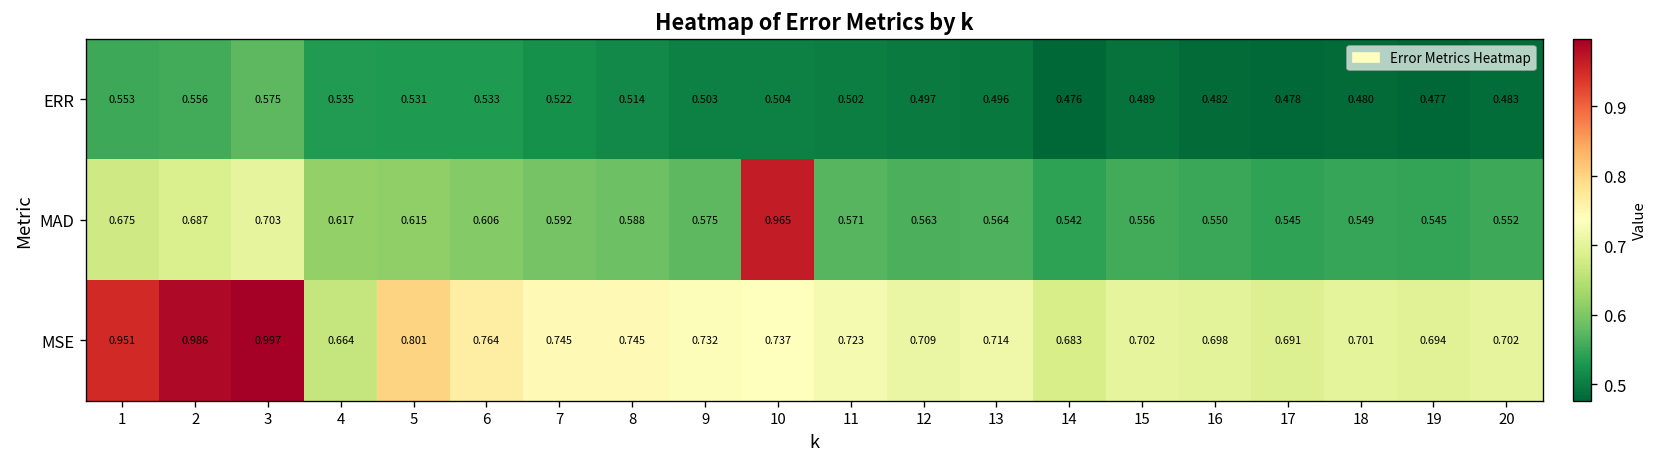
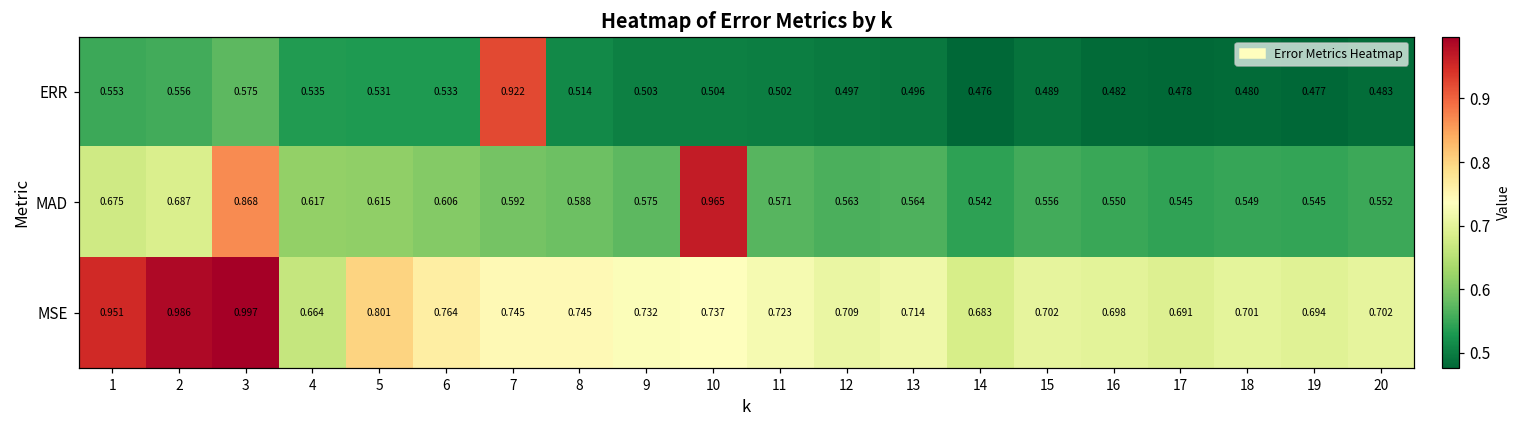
ERR, 7: 0.522 -> 0.922
MAD, 3: 0.703 -> 0.868
